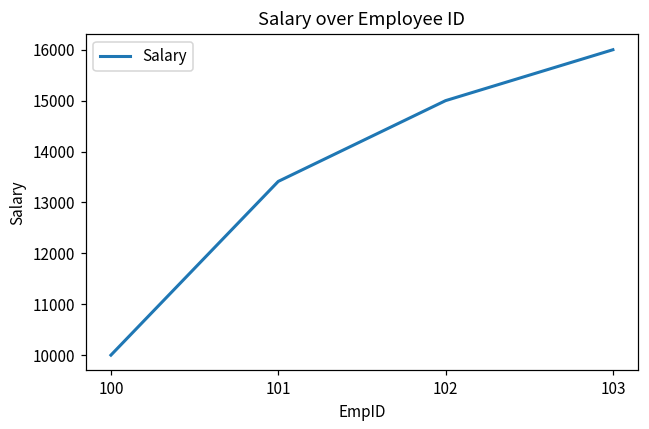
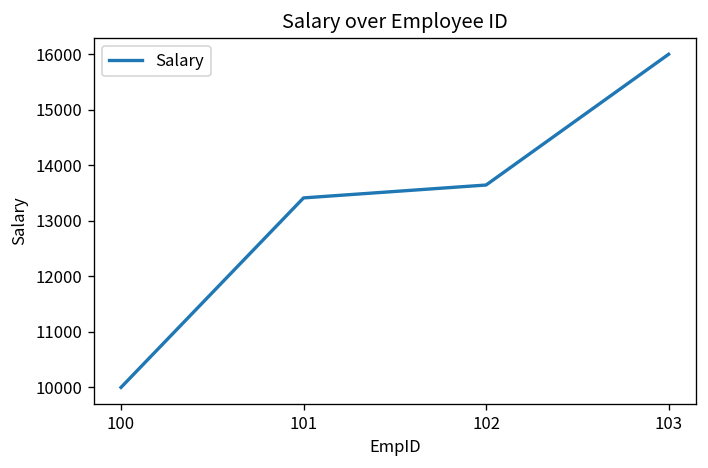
102: 15000 -> 13600
